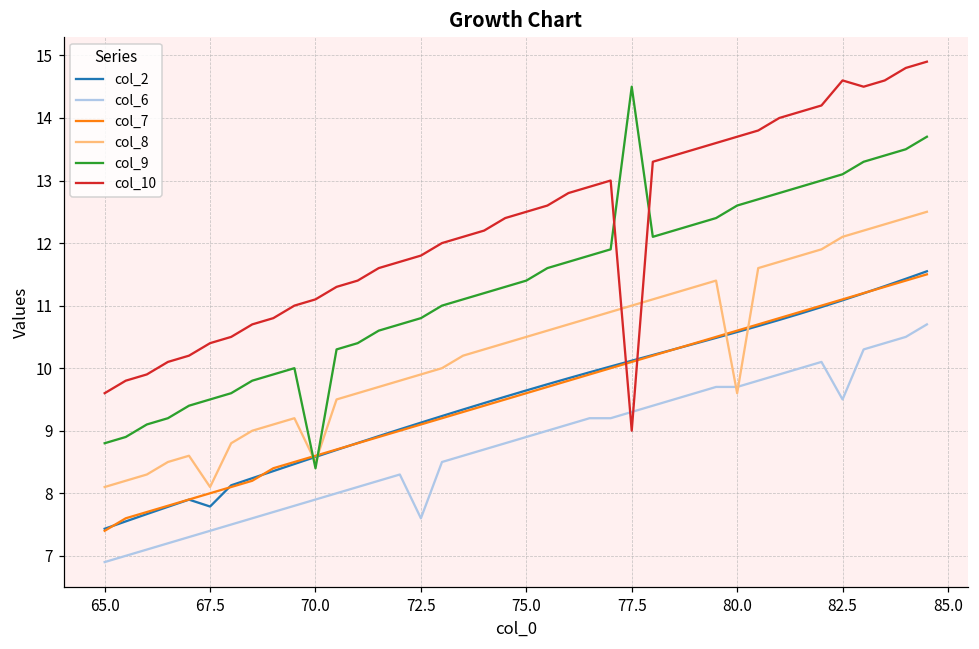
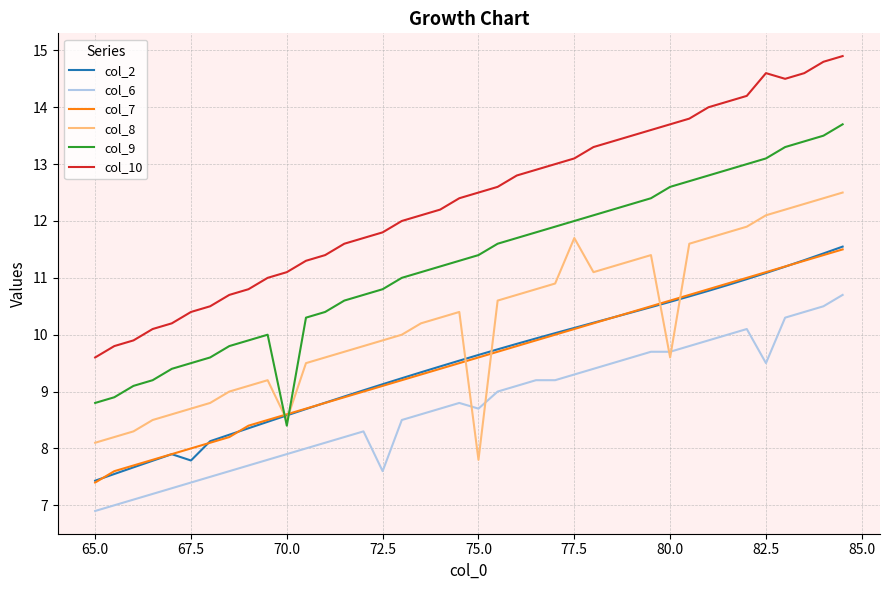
col_8, 67.5: 8.1 -> 8.7
col_6, 75.0: 8.9 -> 8.7
col_8, 75.0: 10.5 -> 7.8
col_8, 77.5: 11.0 -> 11.7
col_9, 77.5: 14.5 -> 12.0
col_10, 77.5: 9.0 -> 13.1
